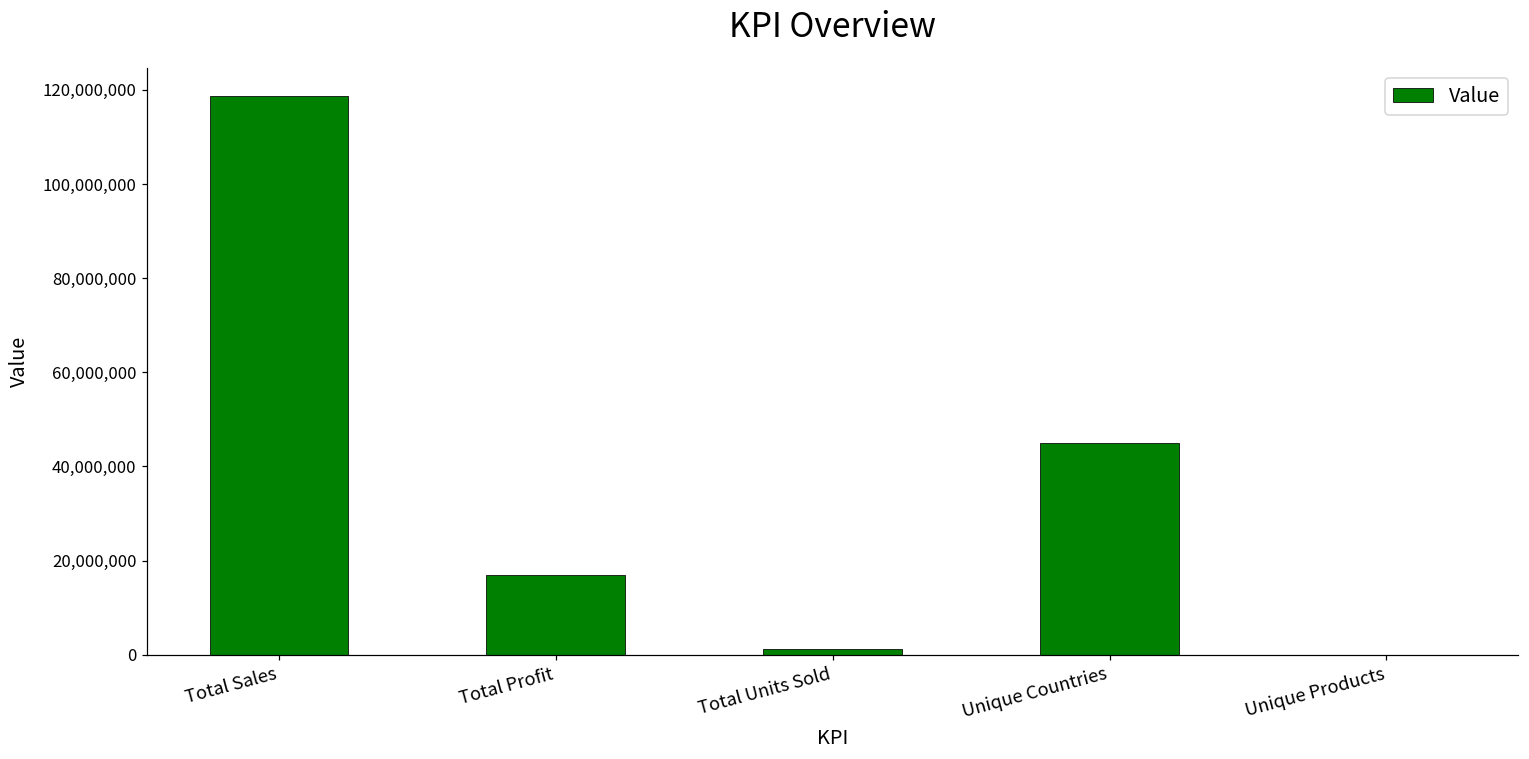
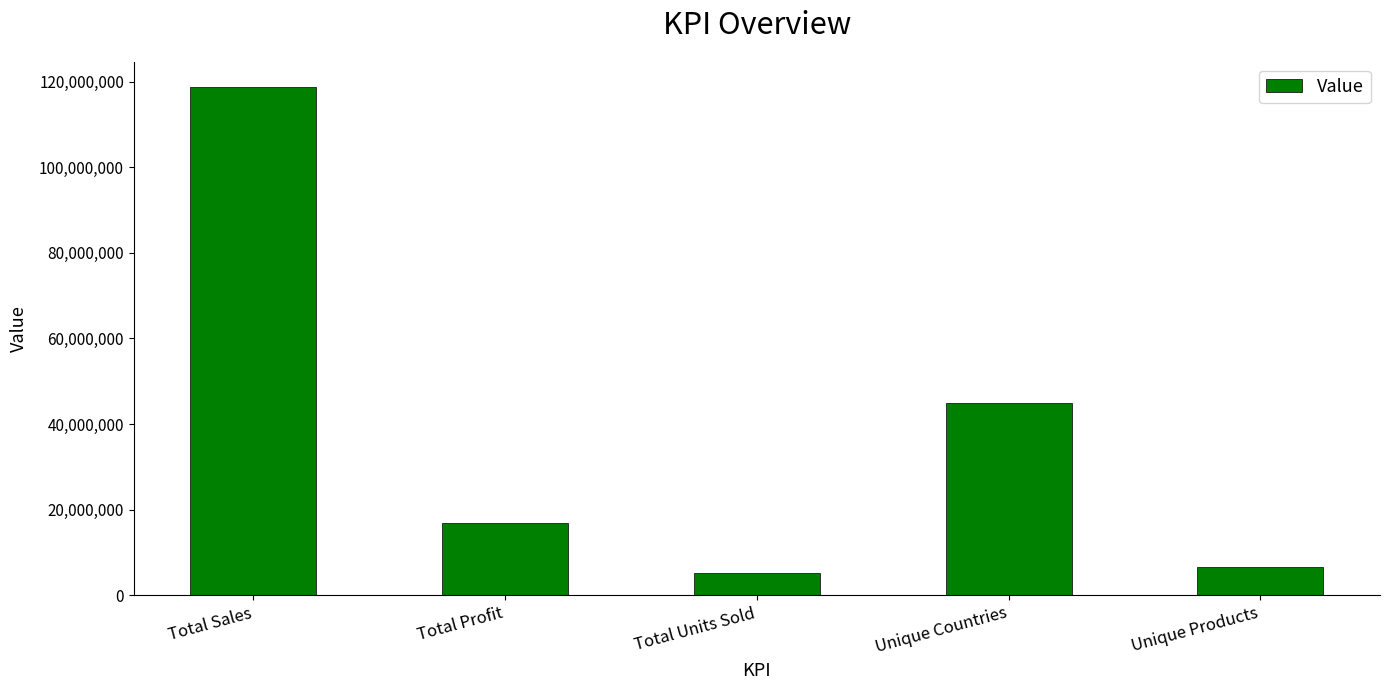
Total Units Sold: 1,000,000 -> 5,000,000
Unique Products: 0 -> 7,000,000
